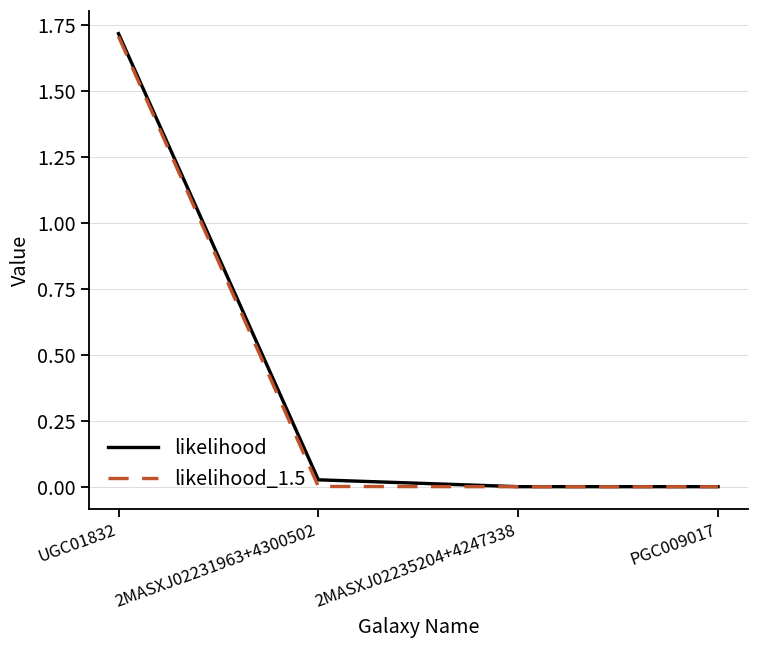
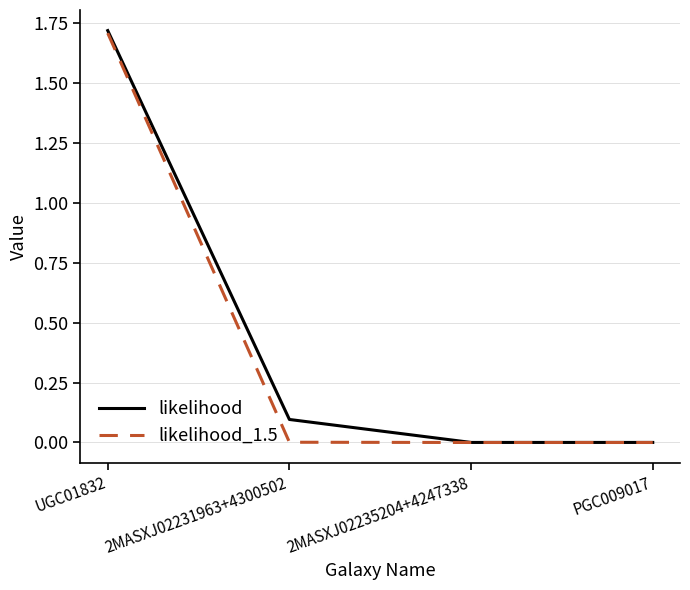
likelihood, 2MASXJ02231963+4300502: 0.03 -> 0.10
